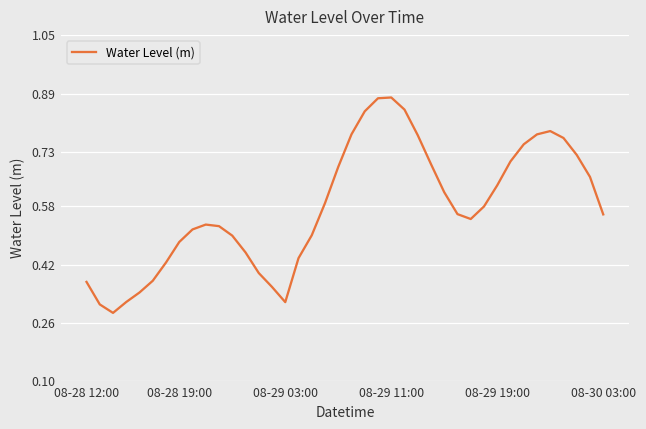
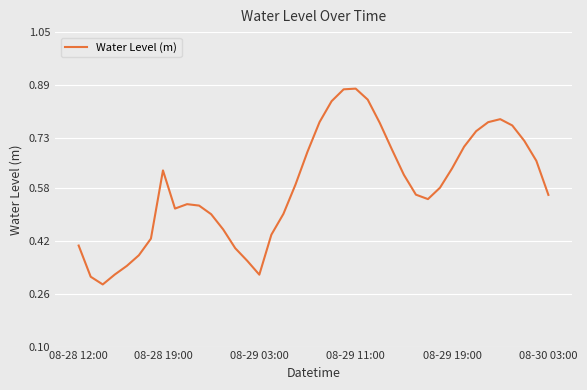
08-28 12:00: 0.37 -> 0.41
08-28 19:00: 0.48 -> 0.63
